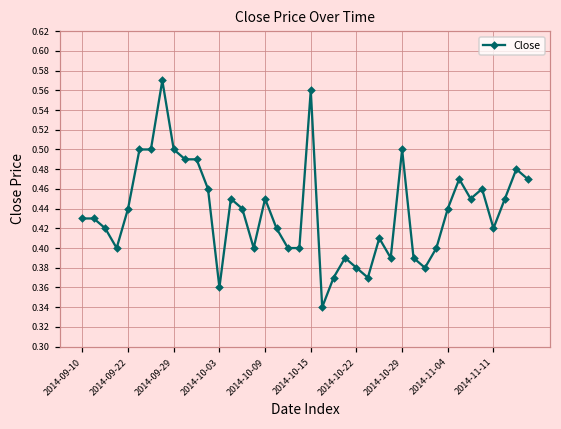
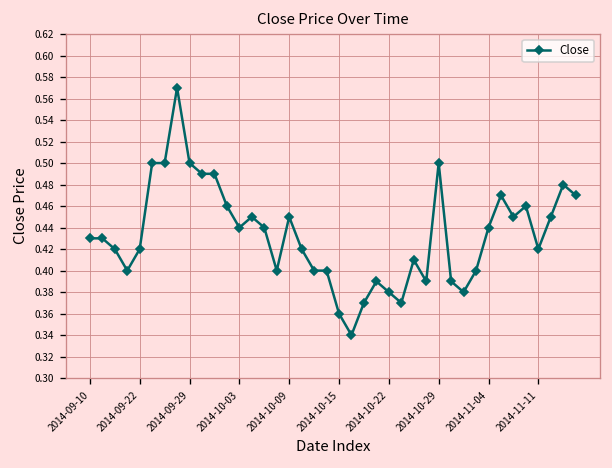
2014-09-22: 0.44 -> 0.42
2014-10-03: 0.36 -> 0.44
2014-10-15: 0.56 -> 0.36
